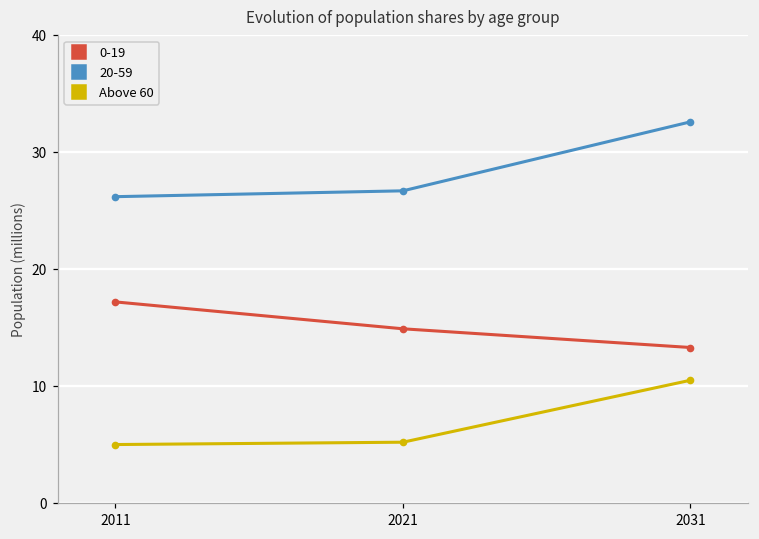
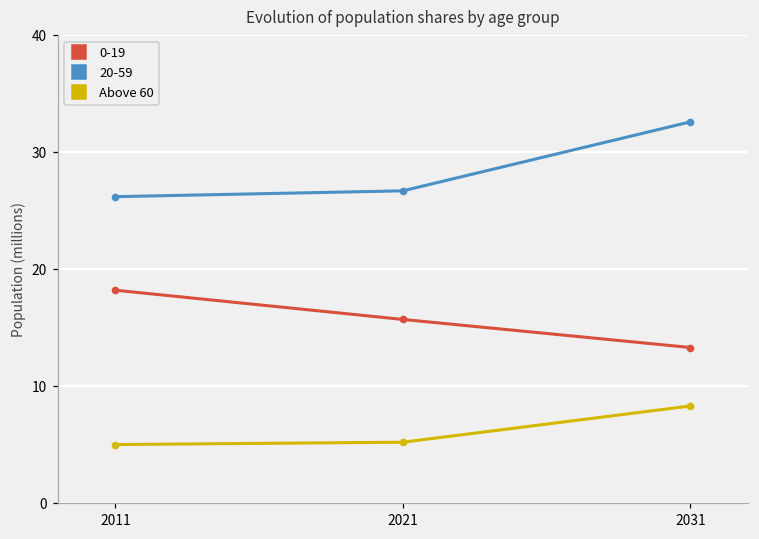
0-19, 2011: 17.2 -> 18.2
0-19, 2021: 14.9 -> 15.7
Above 60, 2031: 10.5 -> 8.3
